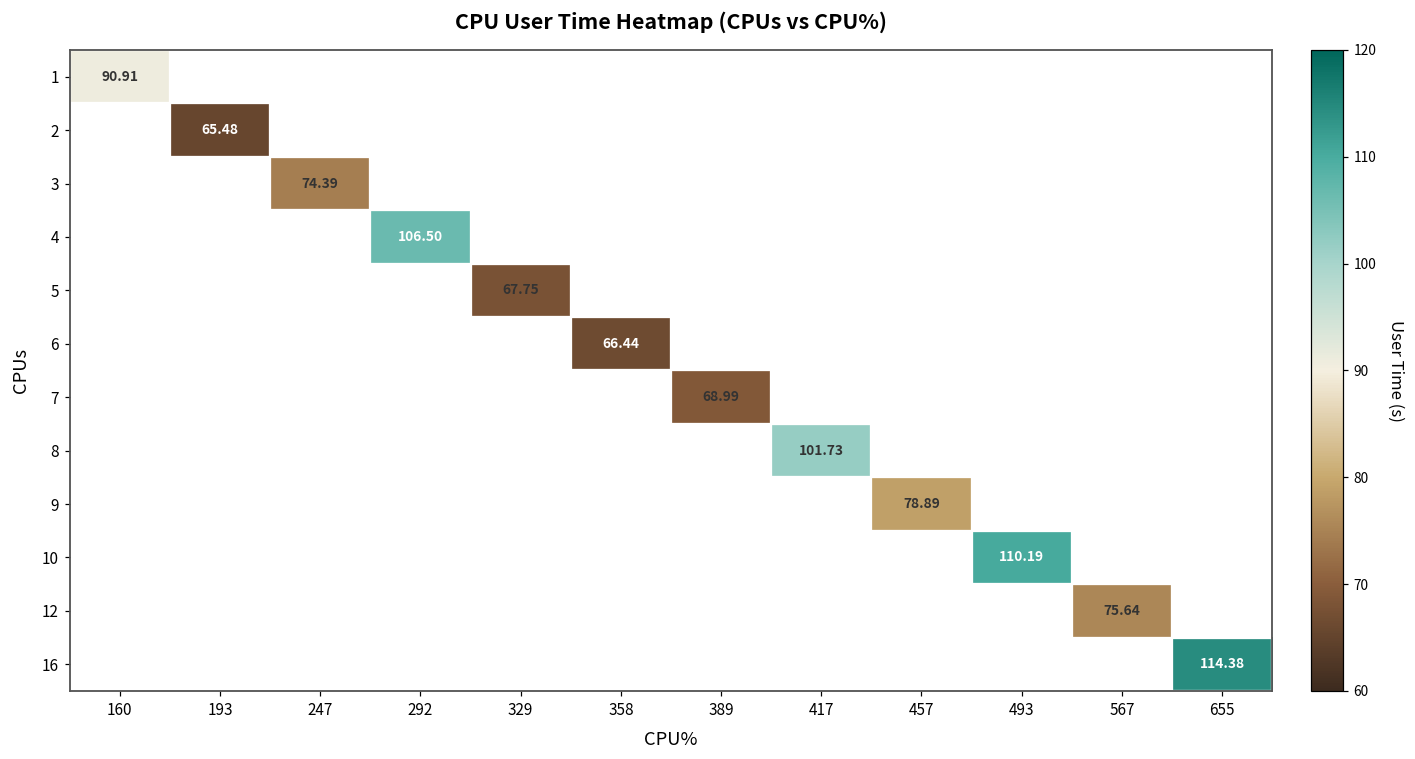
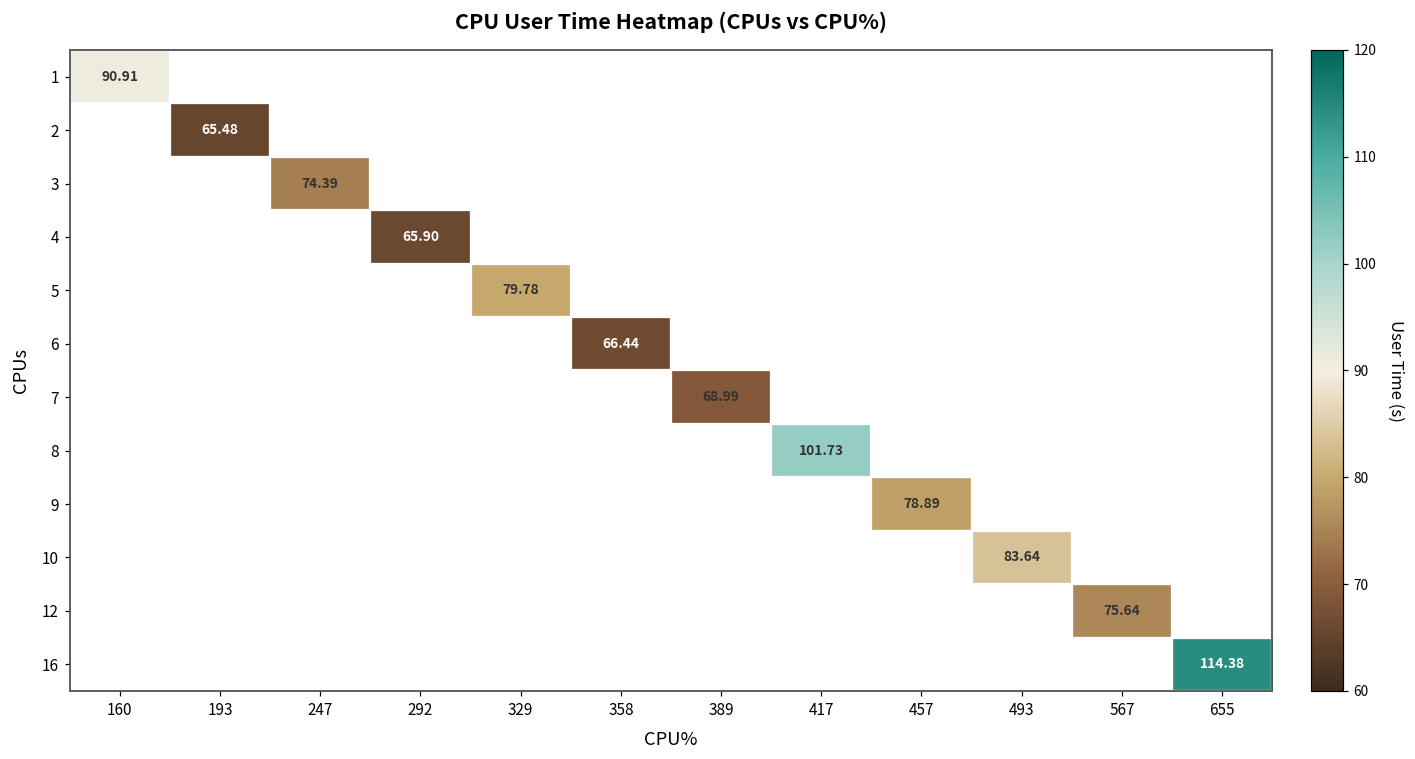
4, 292: 106.50 -> 65.90
5, 329: 67.75 -> 79.78
10, 493: 110.19 -> 83.64
